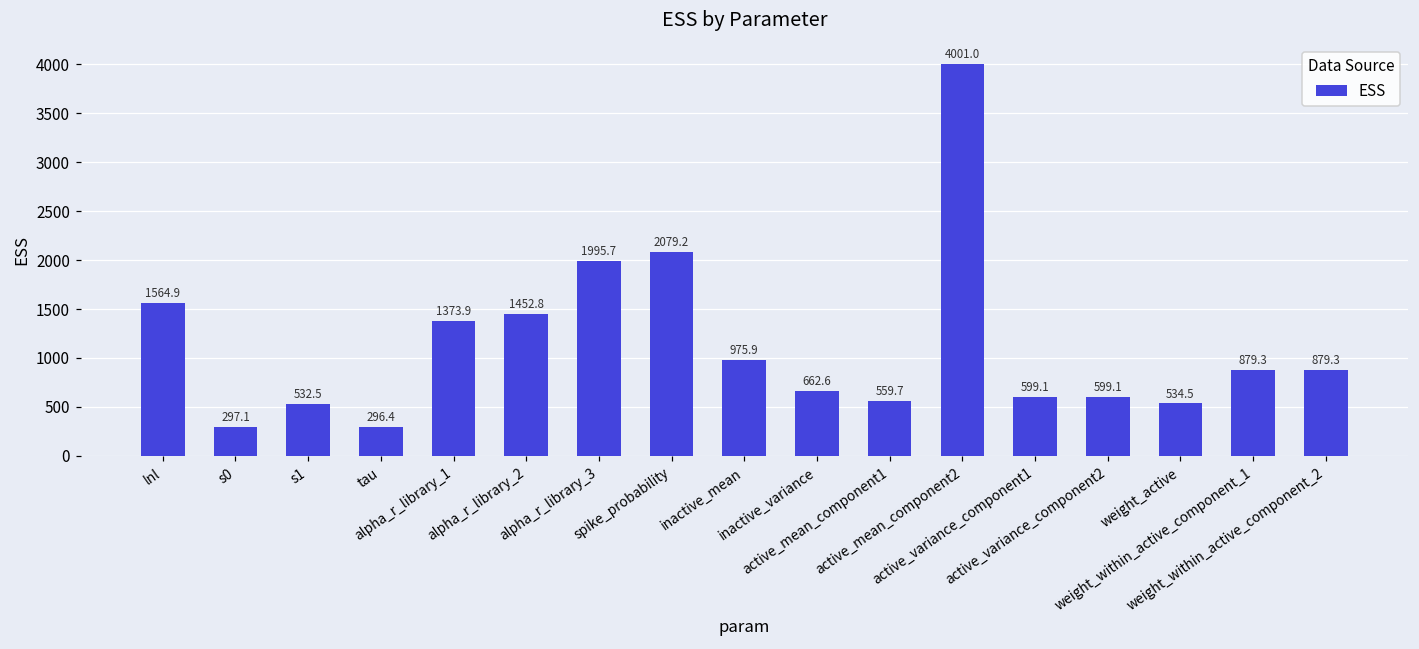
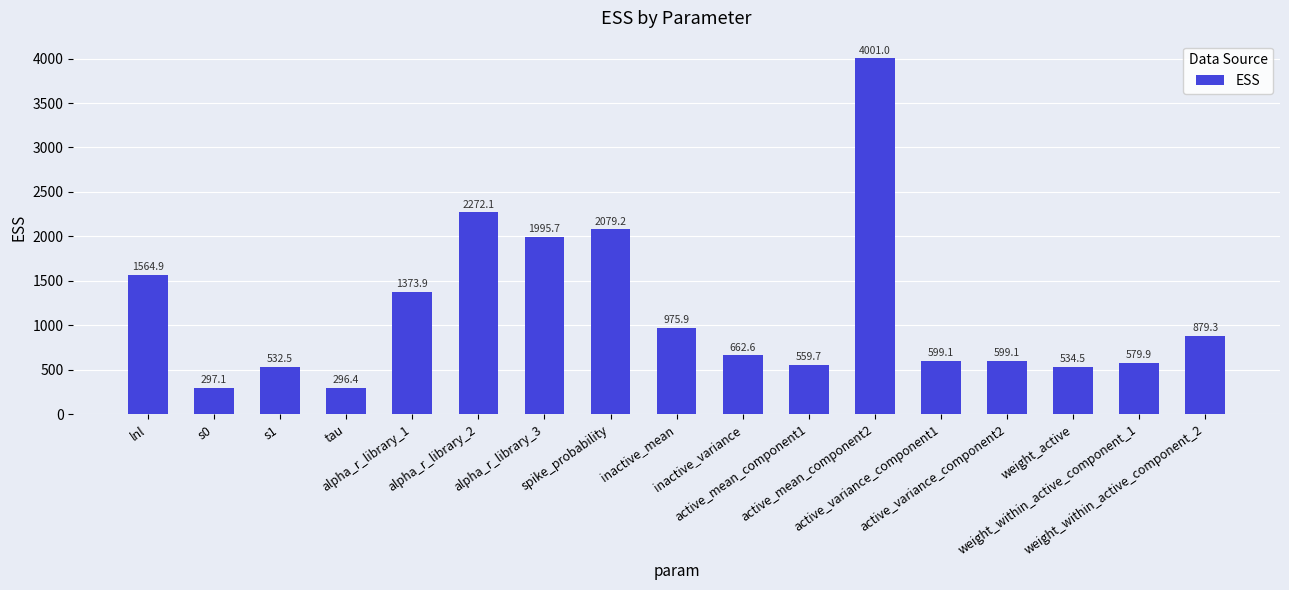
alpha_r_library_2: 1452.8 -> 2272.1
weight_within_active_component_1: 879.3 -> 579.9
